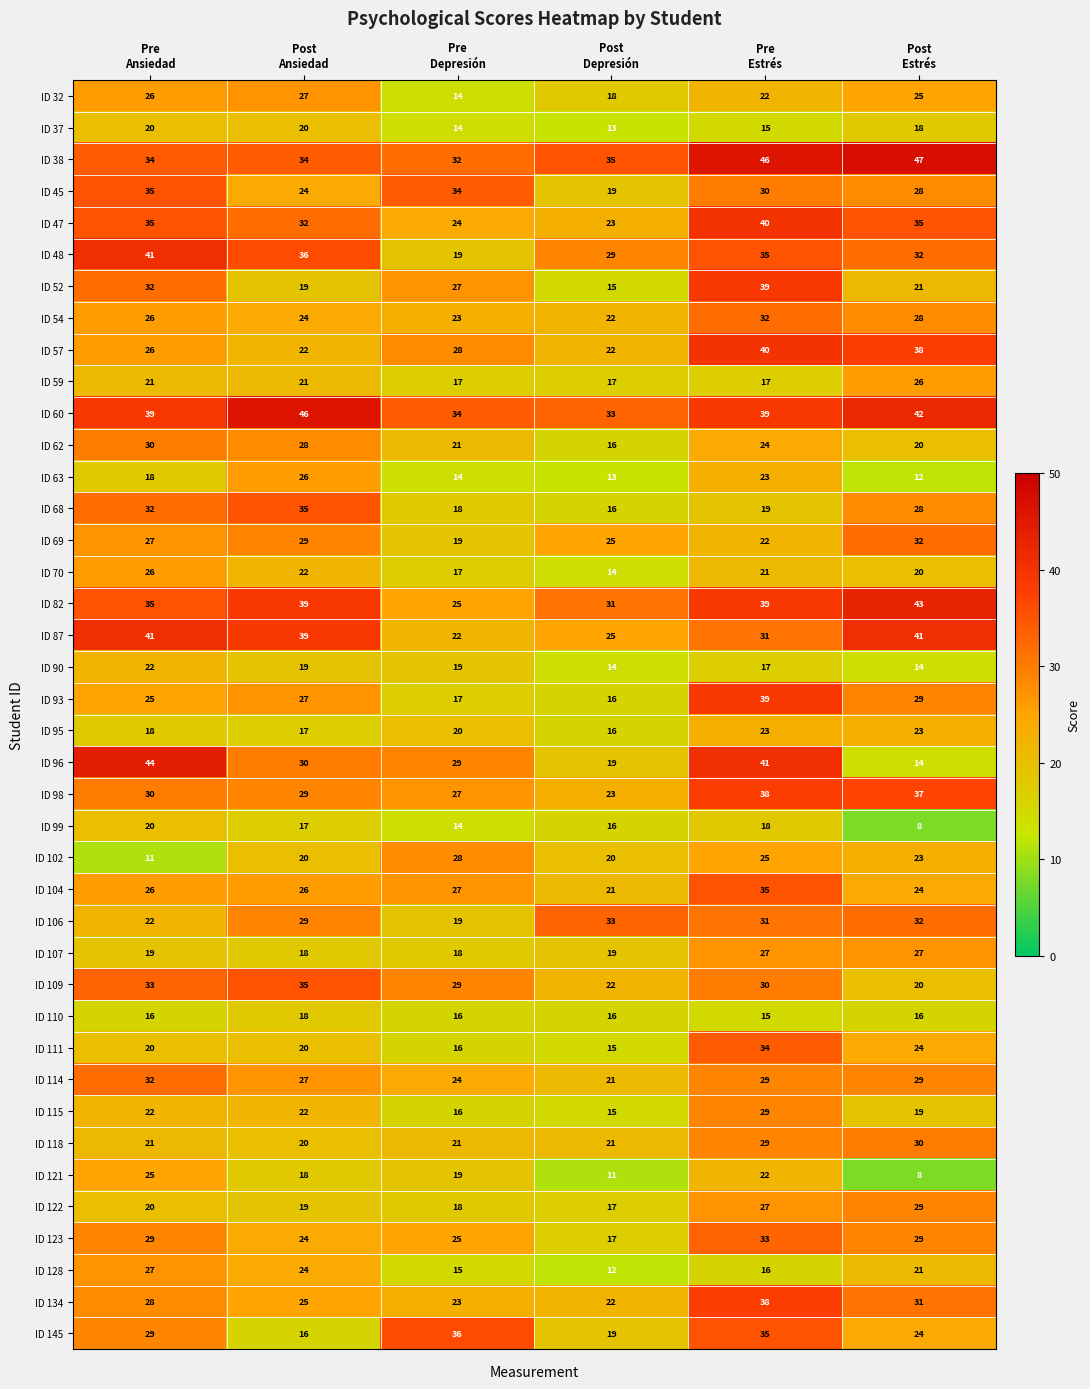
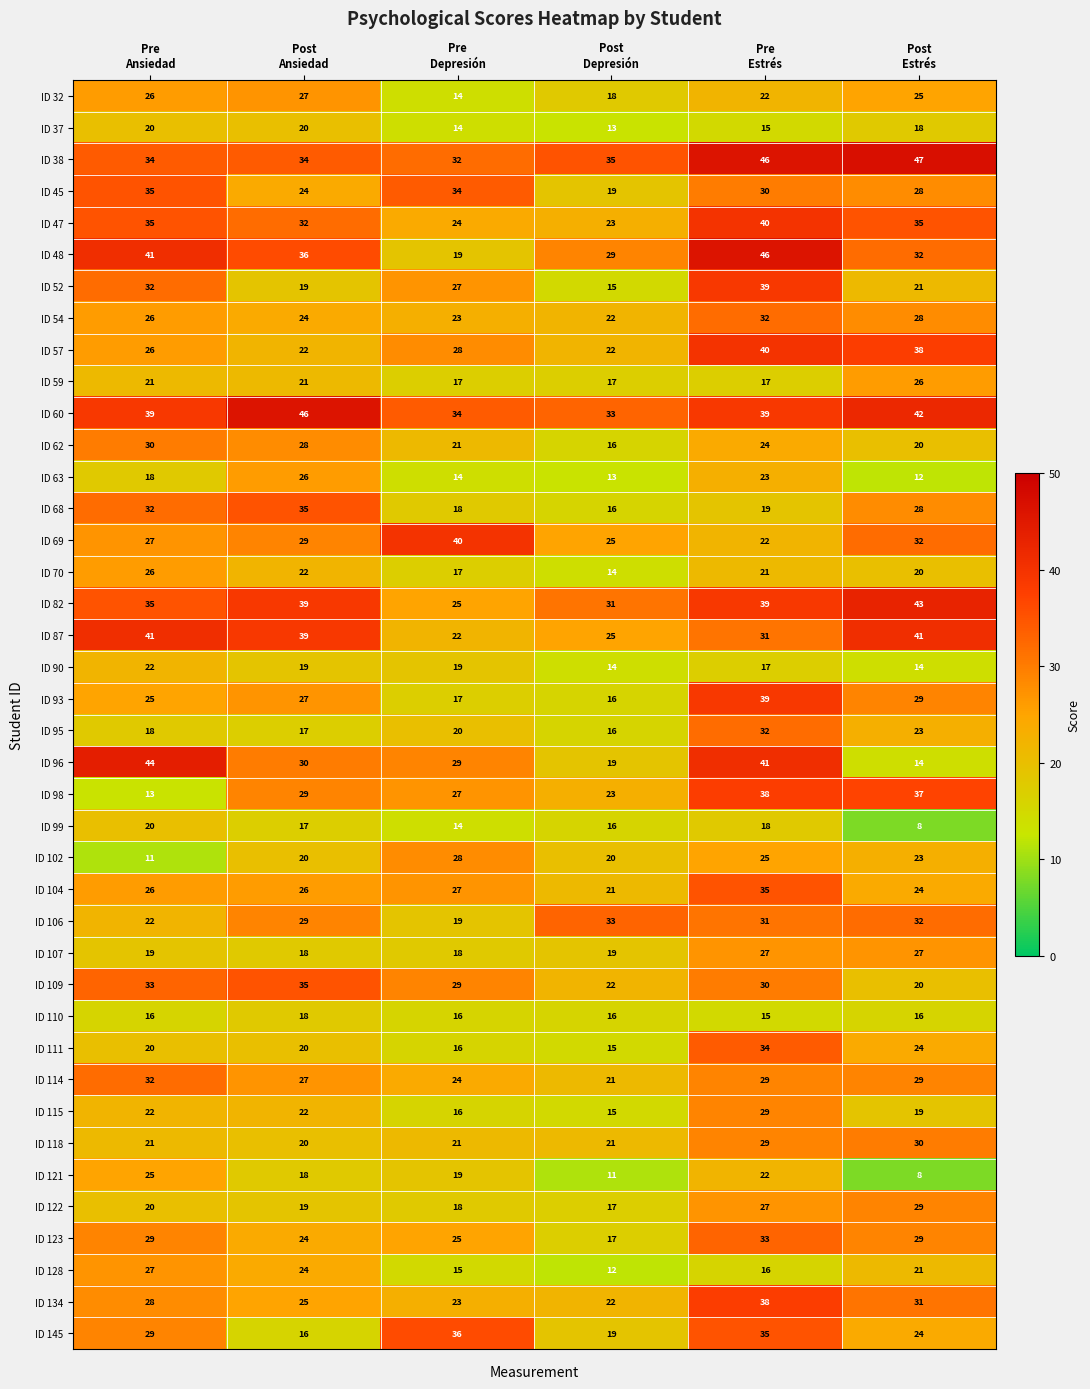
ID 48, Pre Estrés: 35 -> 46
ID 69, Pre Depresión: 19 -> 40
ID 95, Pre Estrés: 23 -> 32
ID 98, Pre Ansiedad: 30 -> 13
